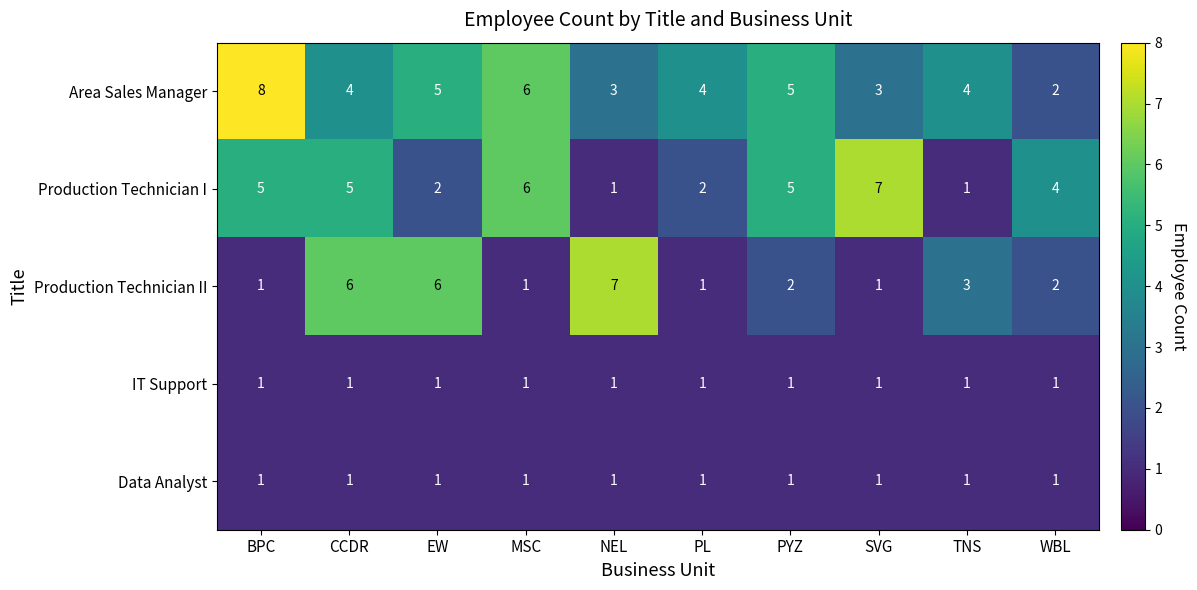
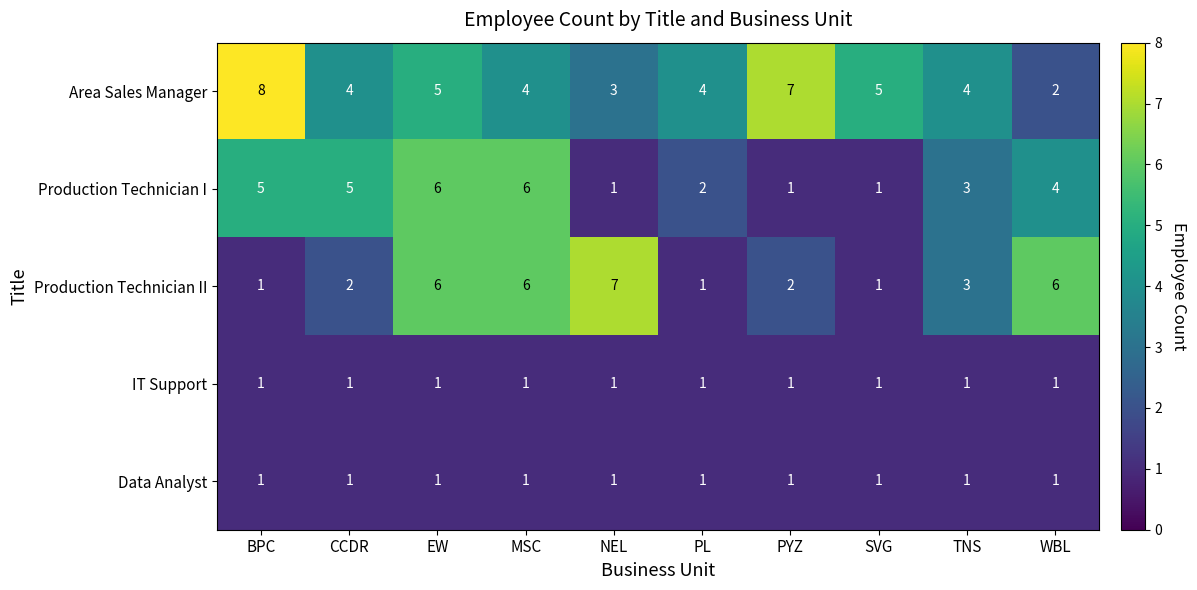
Area Sales Manager, MSC: 6 -> 4
Area Sales Manager, PYZ: 5 -> 7
Area Sales Manager, SVG: 3 -> 5
Production Technician I, EW: 2 -> 6
Production Technician I, PYZ: 5 -> 1
Production Technician I, SVG: 7 -> 1
Production Technician I, TNS: 1 -> 3
Production Technician II, CCDR: 6 -> 2
Production Technician II, MSC: 1 -> 6
Production Technician II, WBL: 2 -> 6
